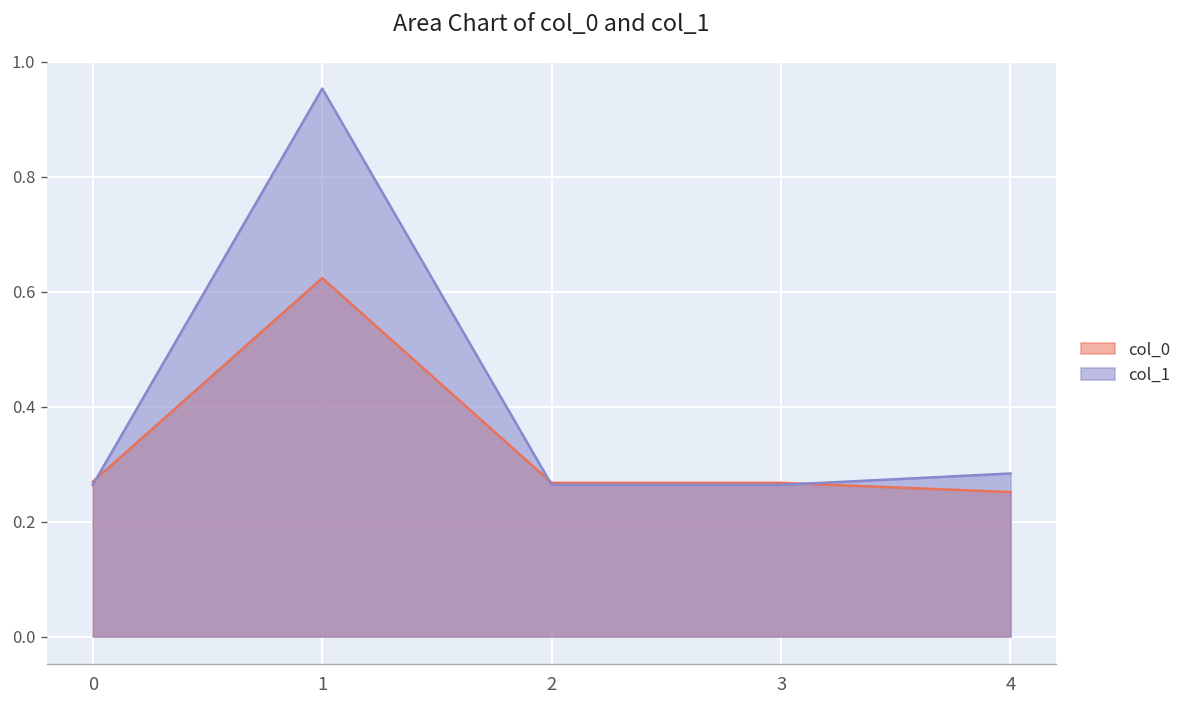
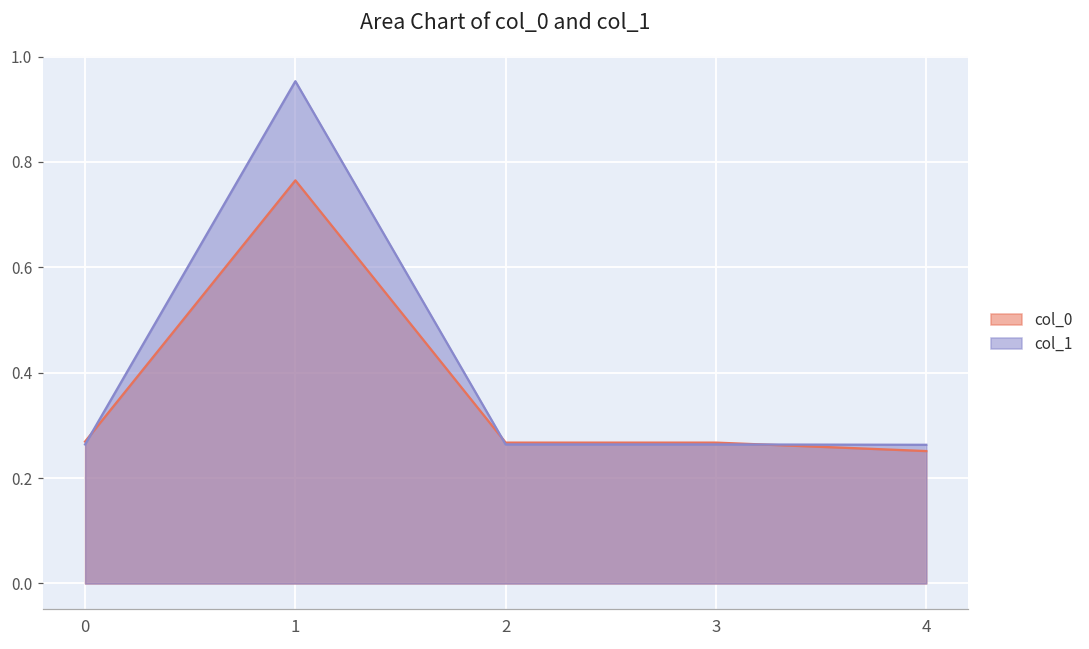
col_0, 1: 0.62 -> 0.77
col_1, 4: 0.28 -> 0.26
